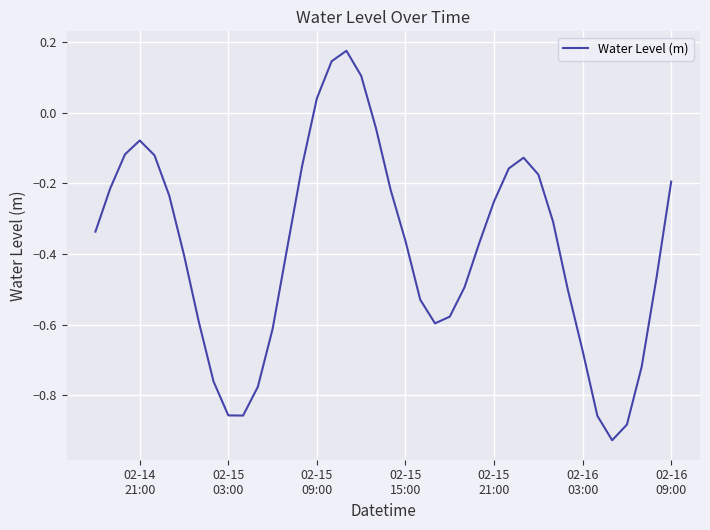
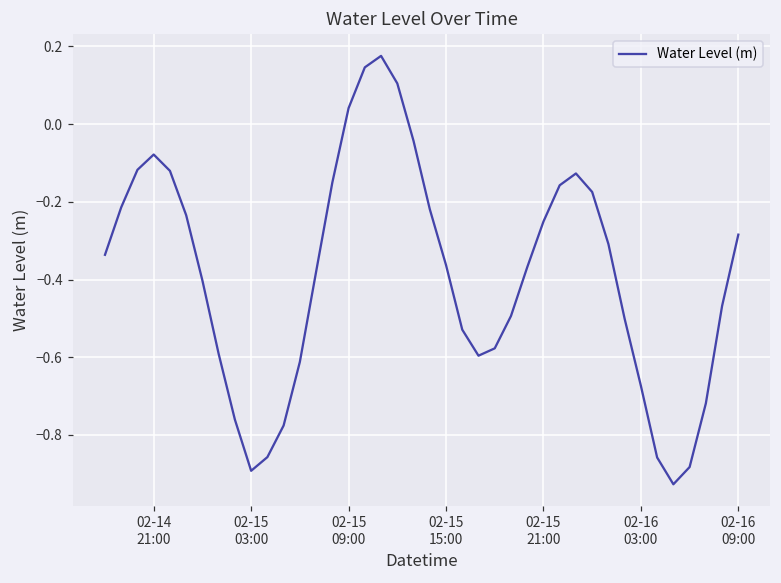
02-15 03:00: -0.86 -> -0.89
02-16 09:00: -0.19 -> -0.28
